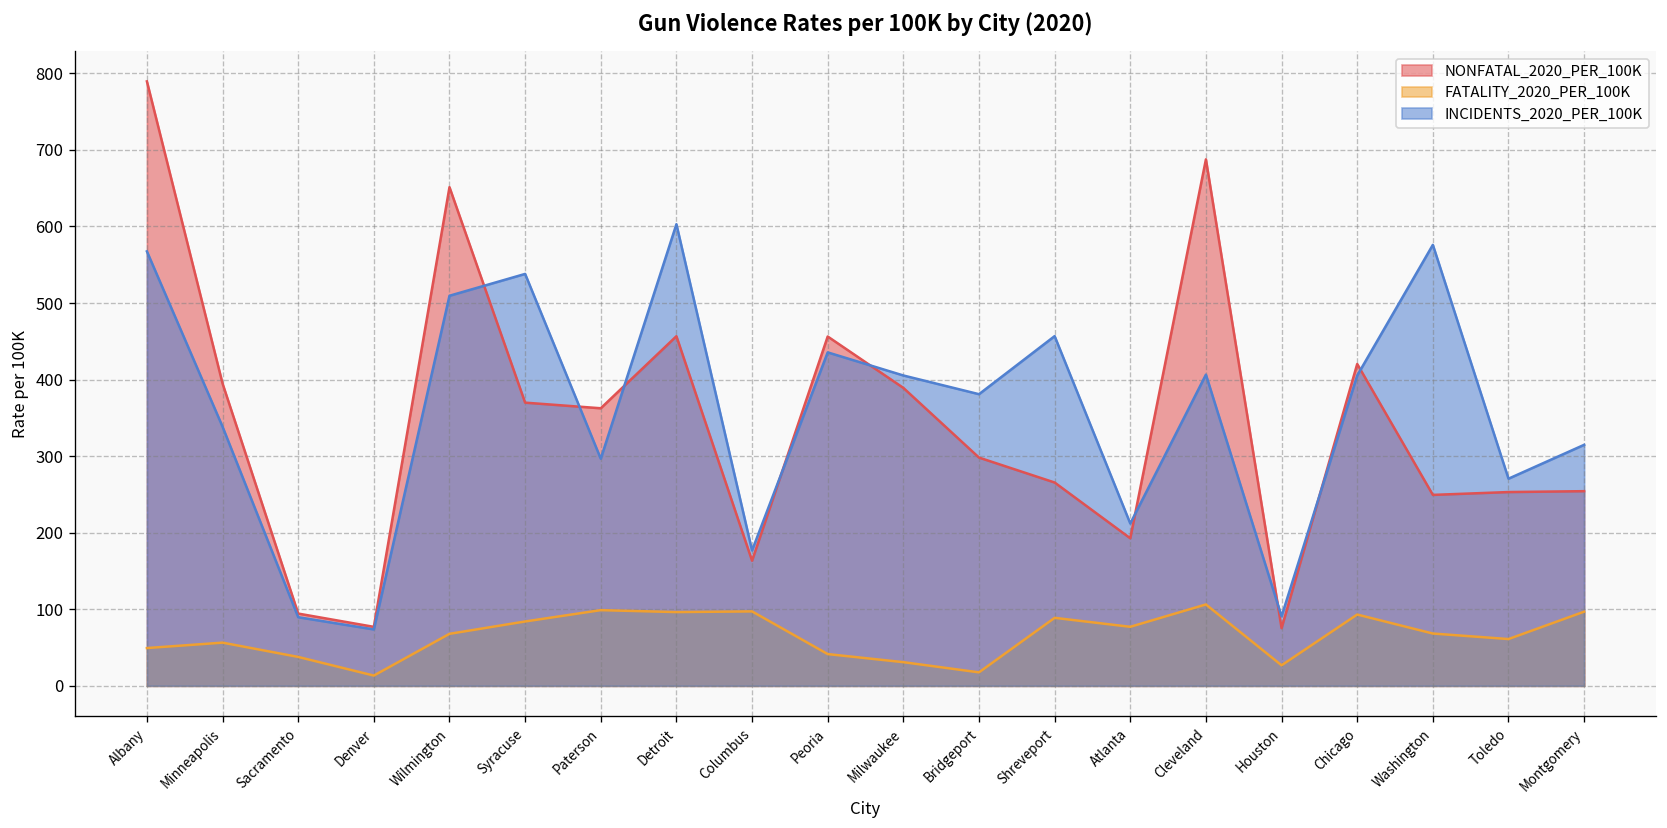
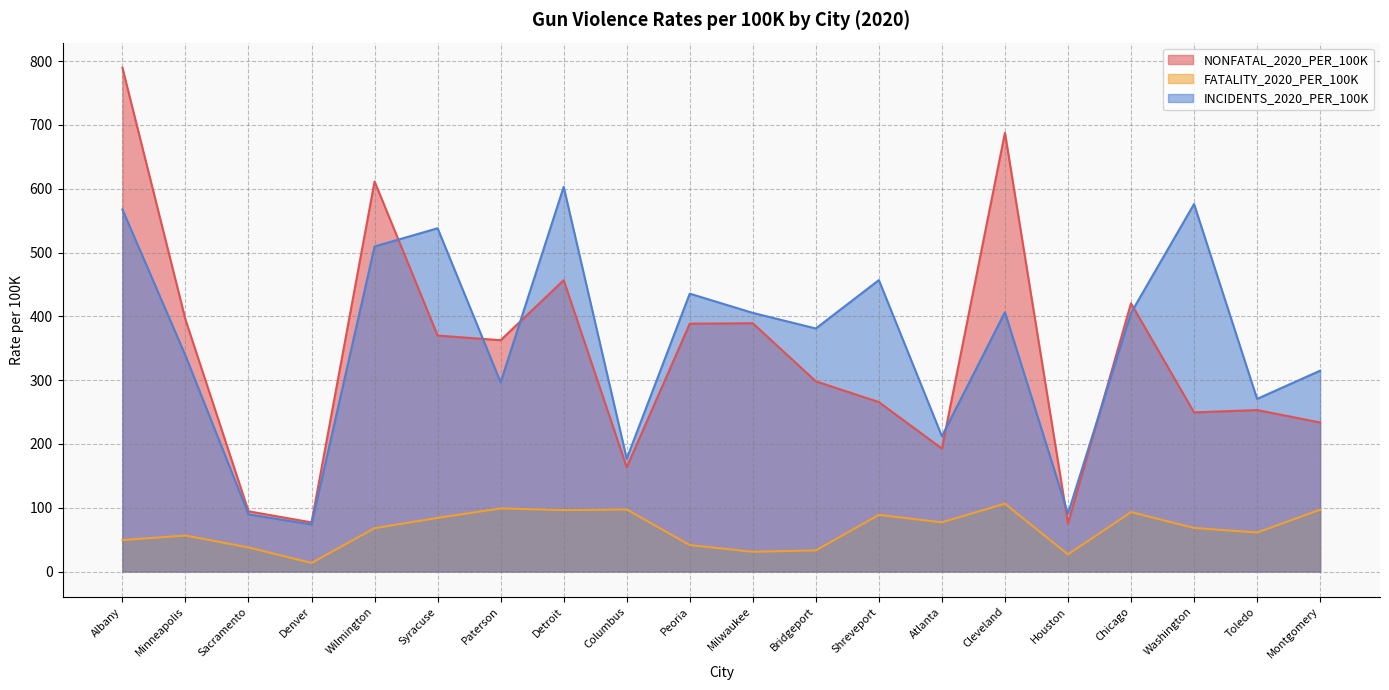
NONFATAL_2020_PER_100K, Wilmington: 650 -> 610
NONFATAL_2020_PER_100K, Peoria: 460 -> 390
FATALITY_2020_PER_100K, Bridgeport: 20 -> 30
NONFATAL_2020_PER_100K, Montgomery: 250 -> 230
